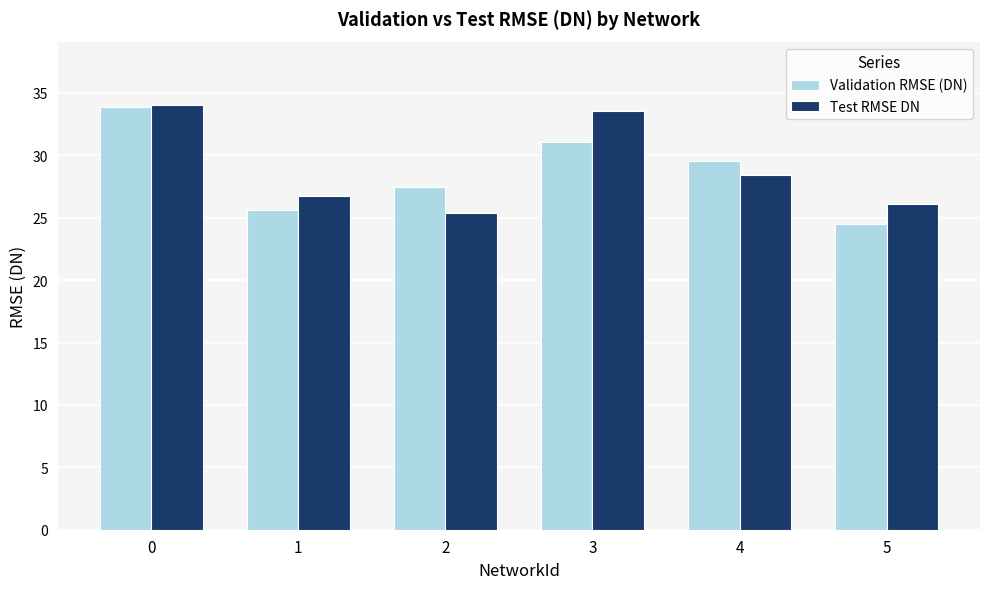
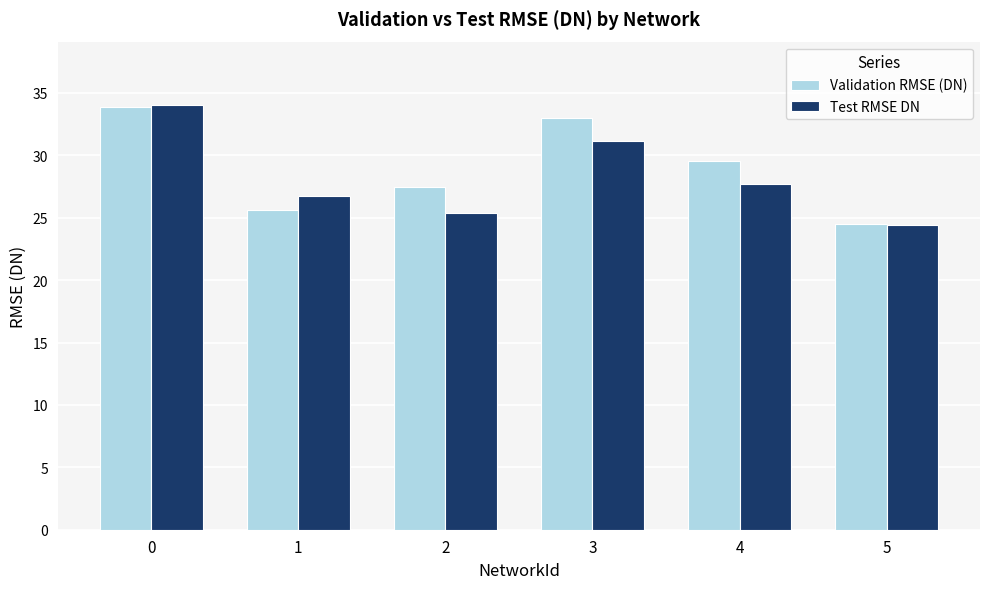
Validation RMSE (DN), 3: 31.1 -> 33.0
Test RMSE DN, 3: 33.6 -> 31.1
Test RMSE DN, 4: 28.4 -> 27.7
Test RMSE DN, 5: 26.1 -> 24.4
